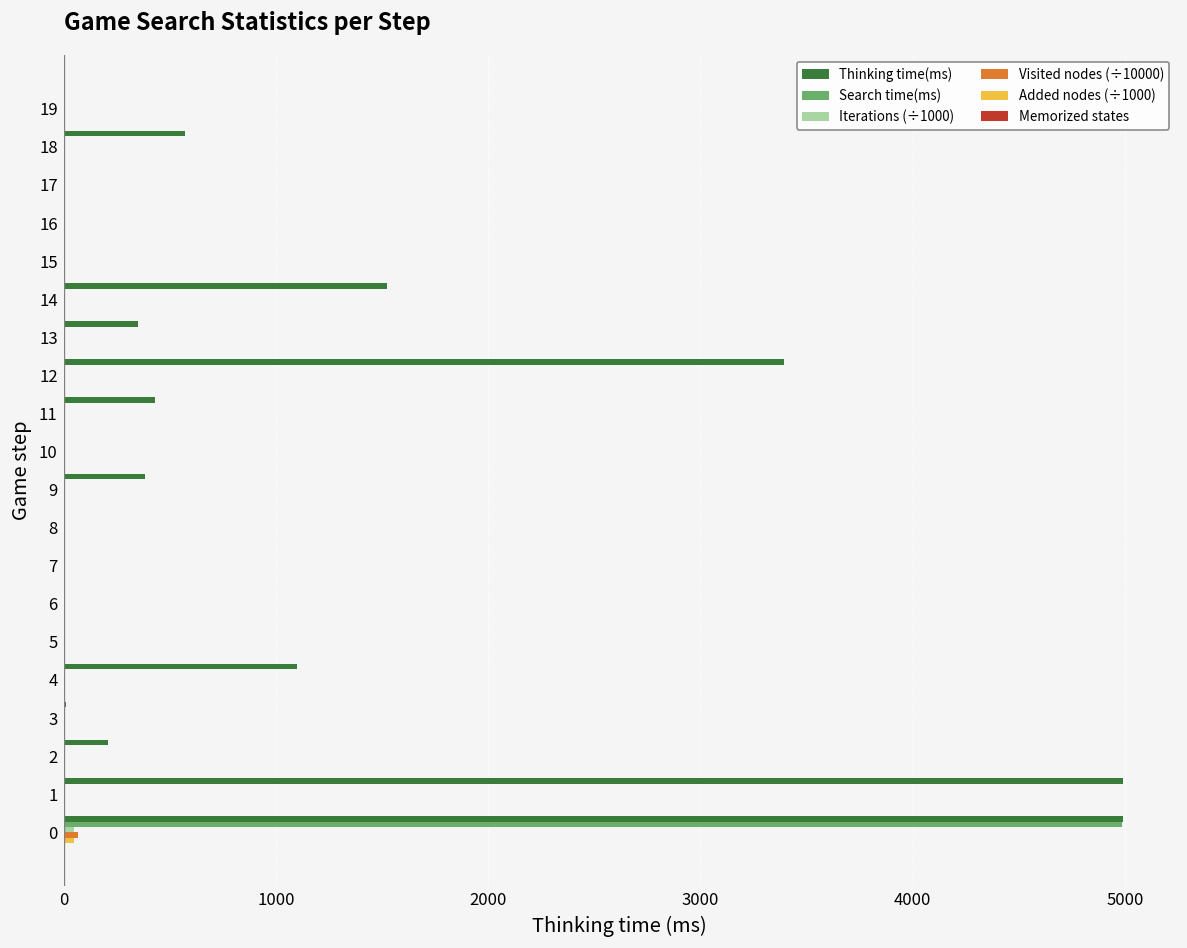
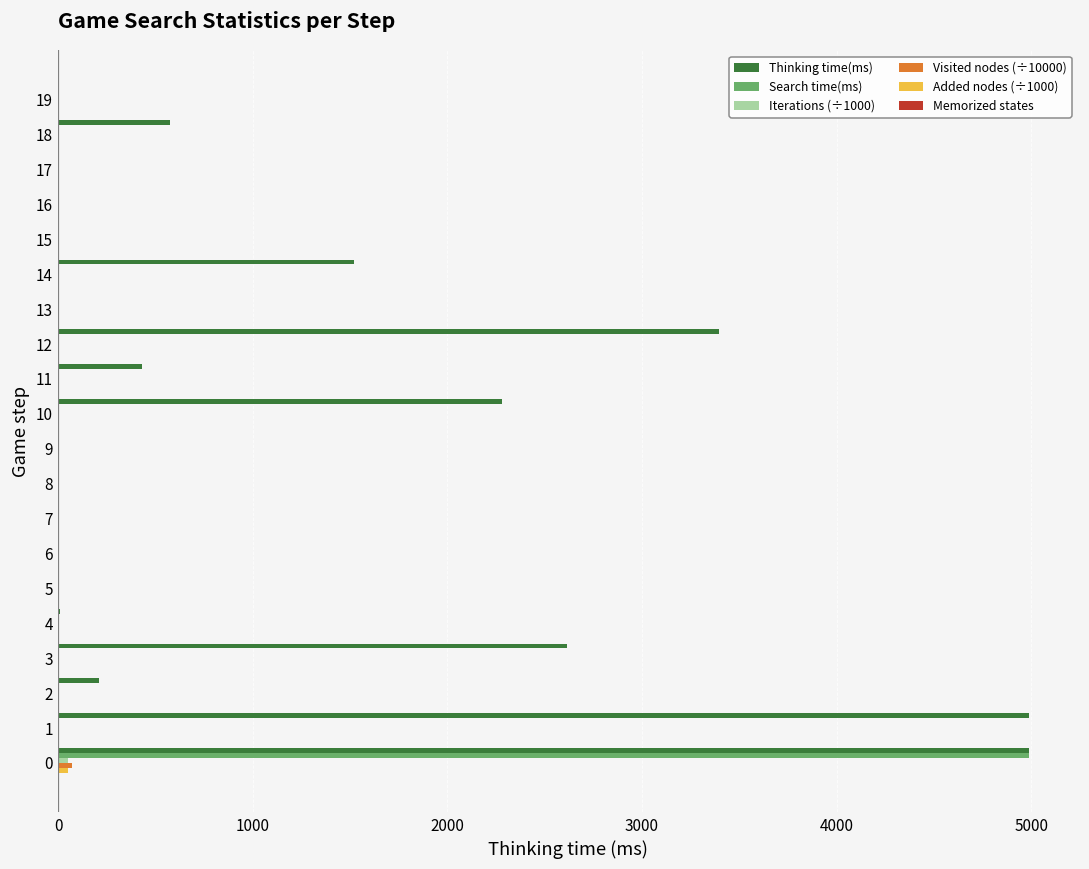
Thinking time(ms), 13: 350 -> 0
Thinking time(ms), 10: 0 -> 2280
Thinking time(ms), 9: 380 -> 0
Thinking time(ms), 4: 1100 -> 10
Thinking time(ms), 3: 10 -> 2610
